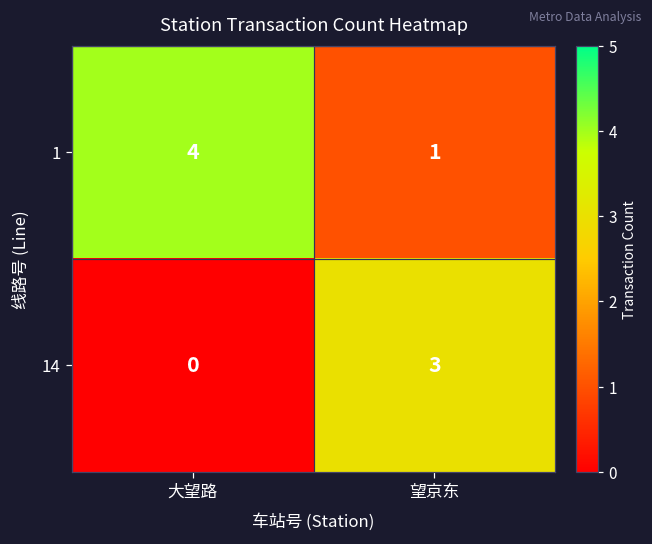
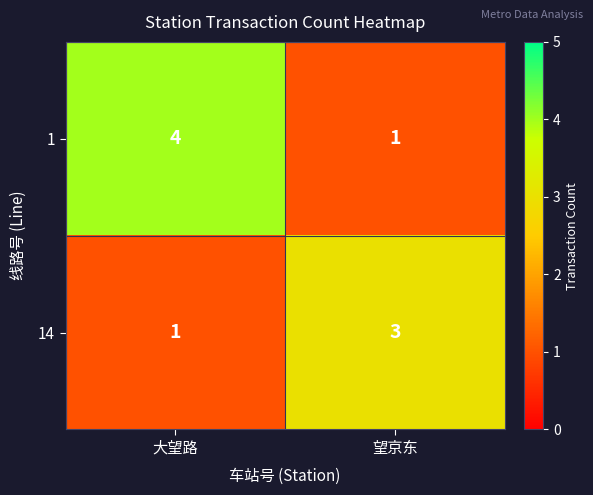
14, 大望路: 0 -> 1
